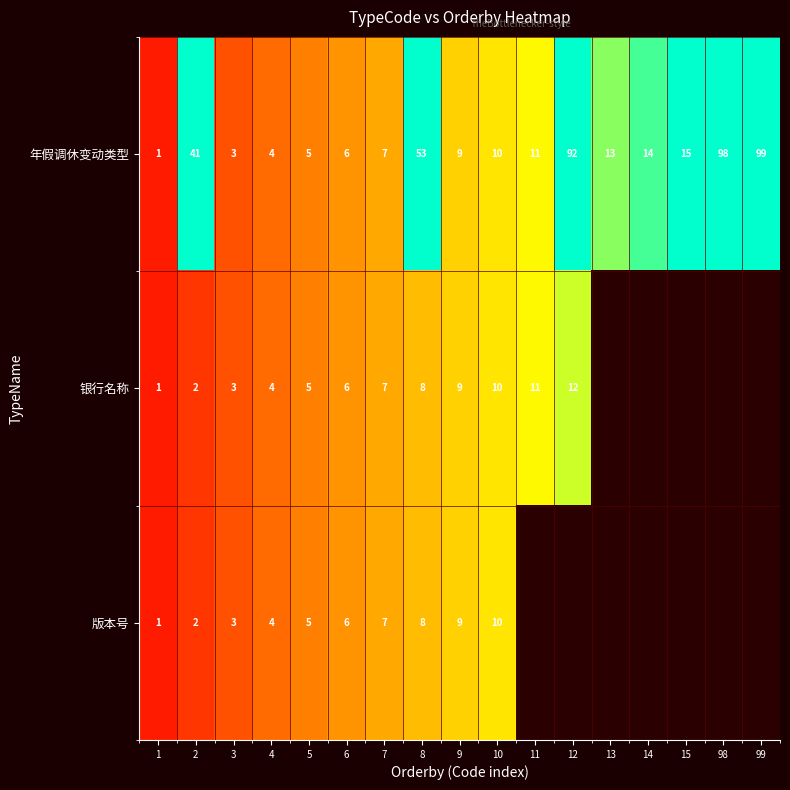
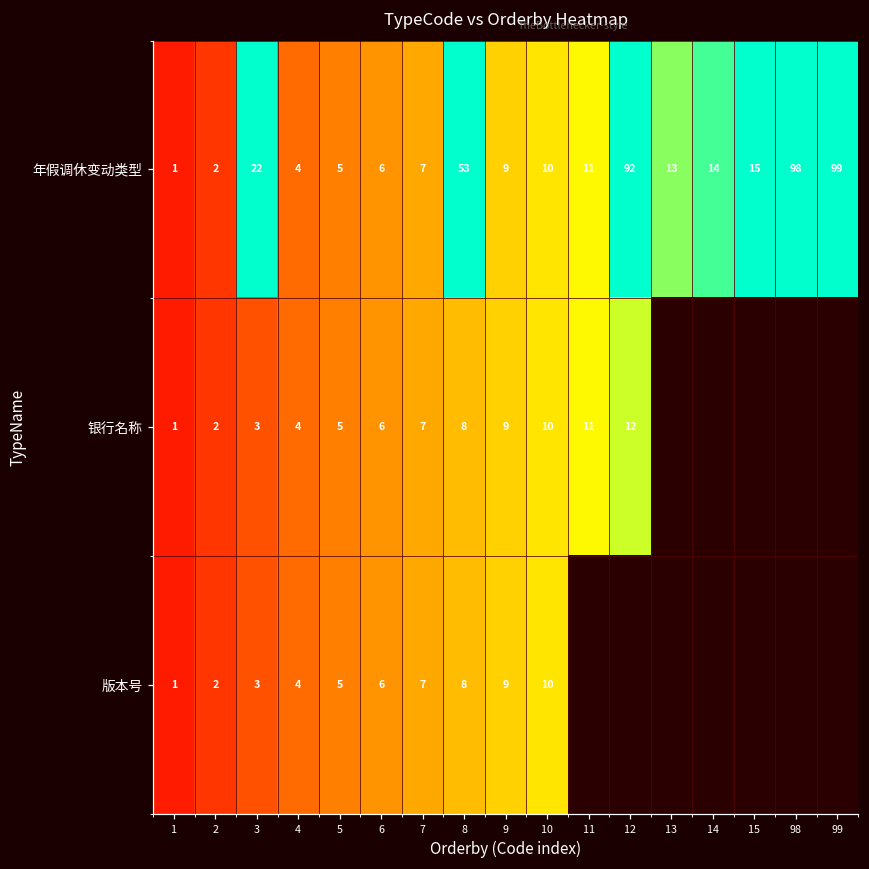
年假调休变动类型, 2: 41 -> 2
年假调休变动类型, 3: 3 -> 22
